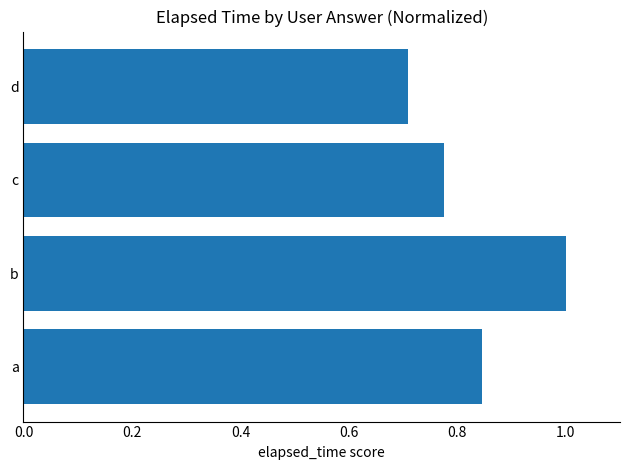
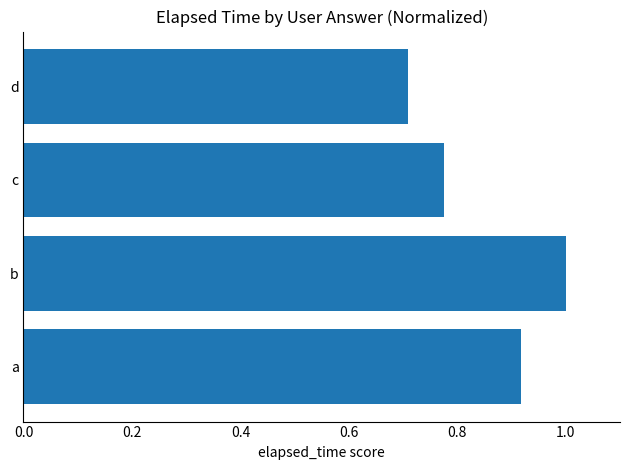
a: 0.85 -> 0.92
